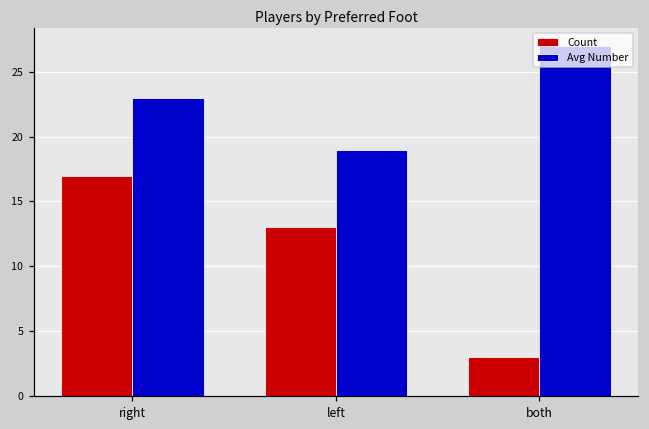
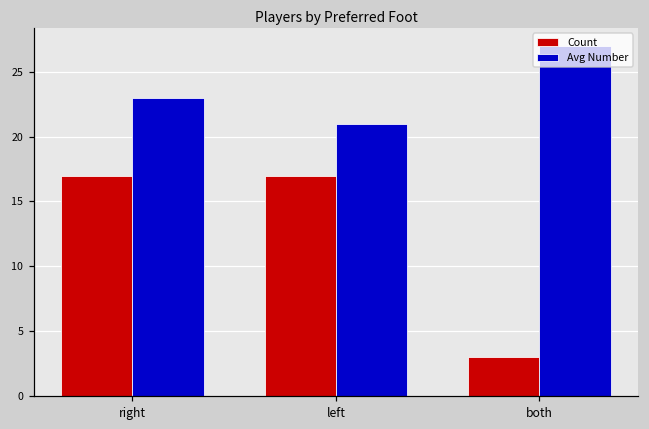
Count, left: 13 -> 17
Avg Number, left: 19 -> 21
